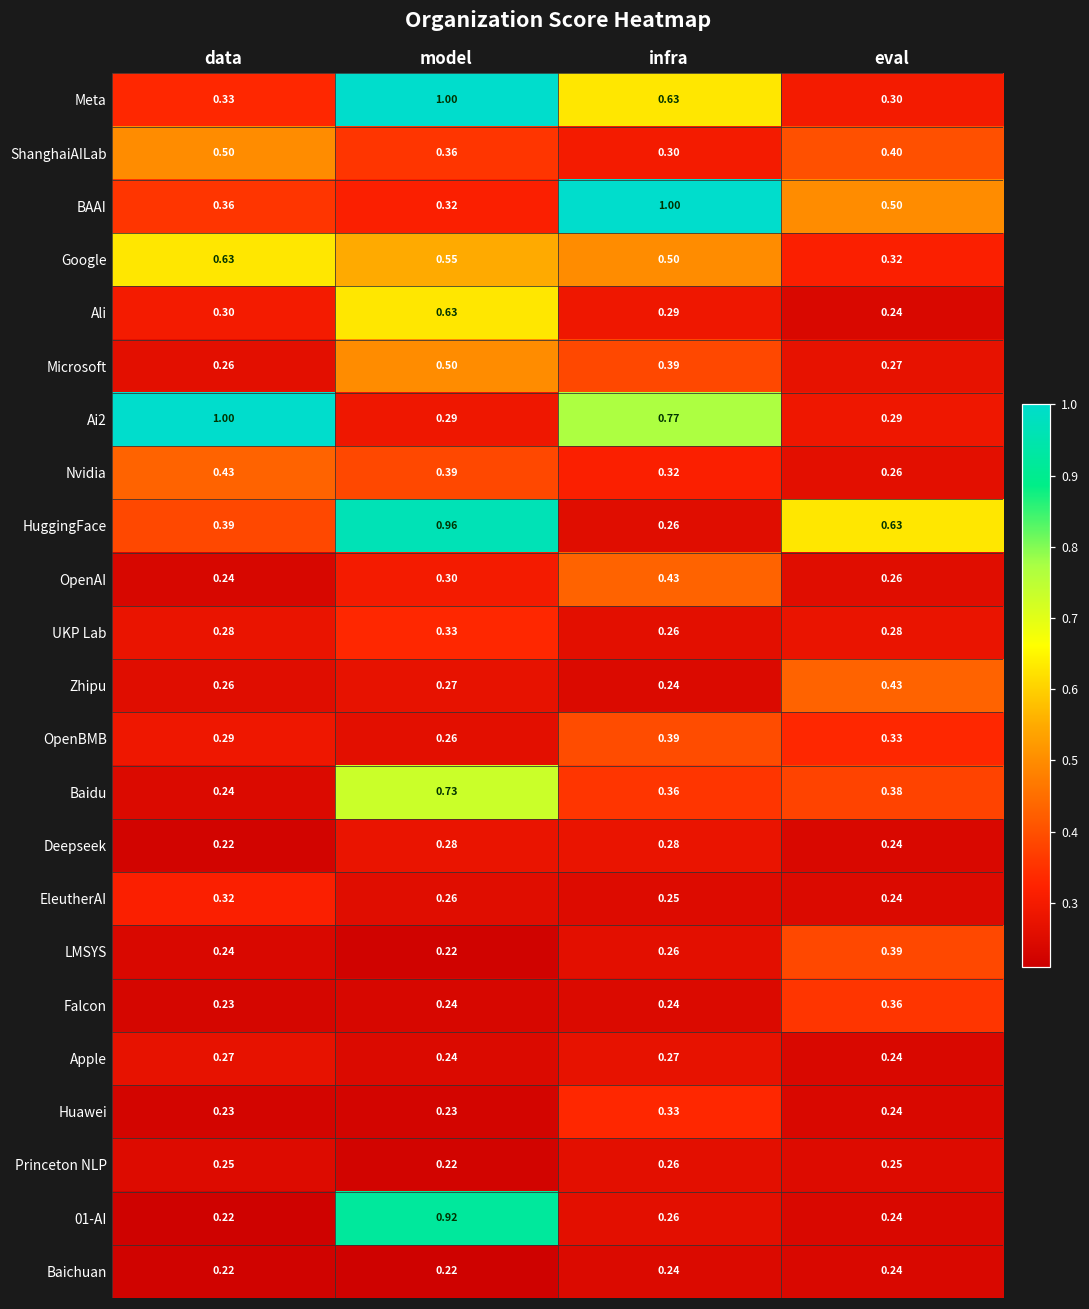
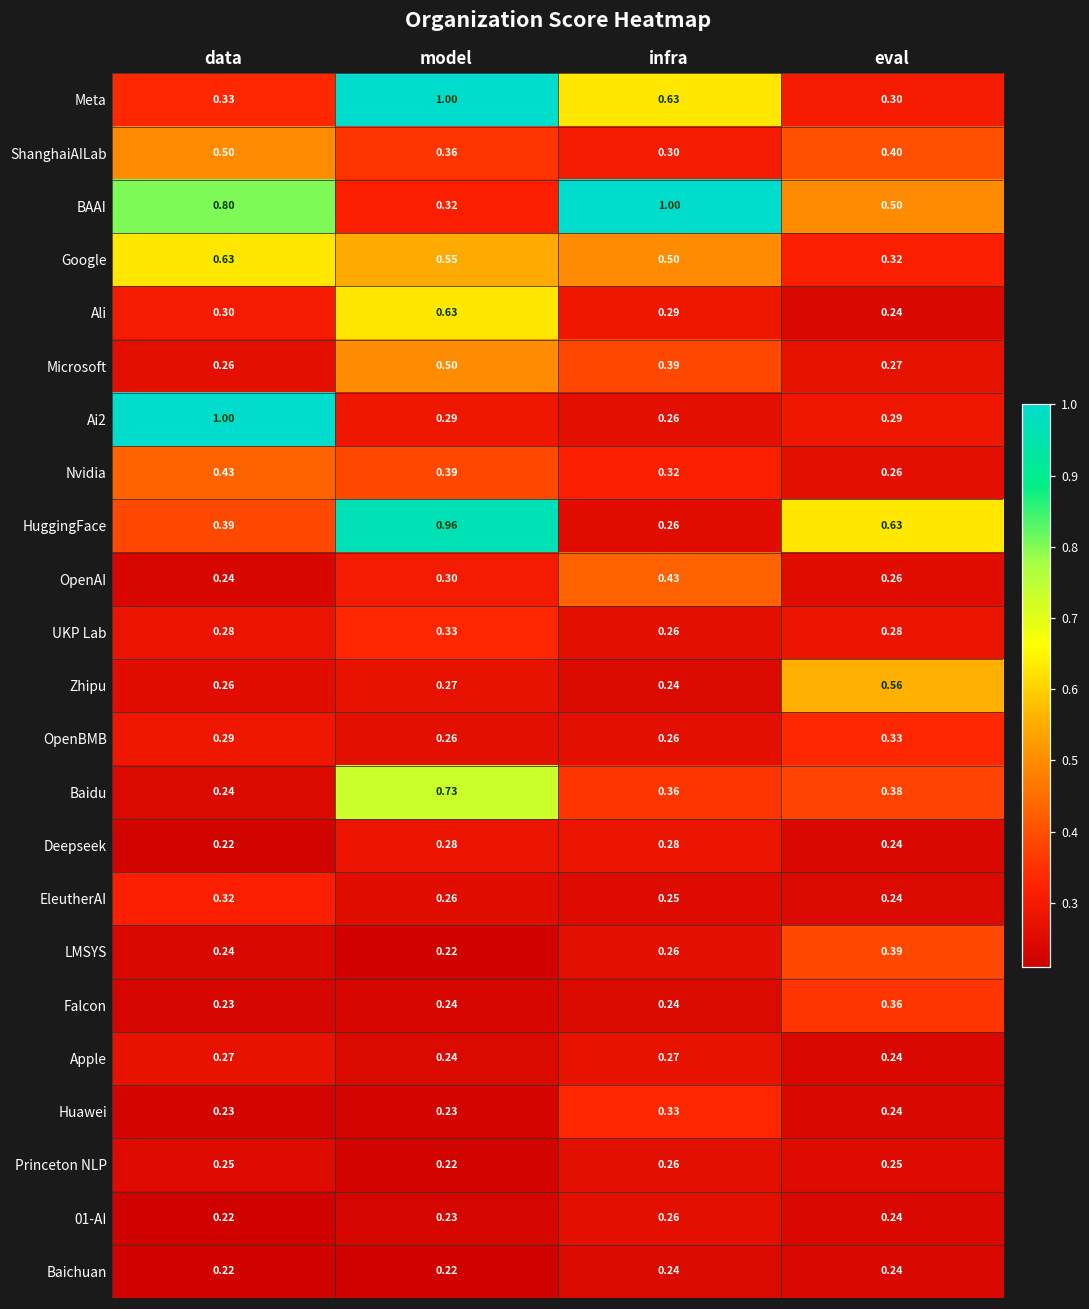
BAAI, data: 0.36 -> 0.80
Ai2, infra: 0.77 -> 0.26
Zhipu, eval: 0.43 -> 0.56
OpenBMB, infra: 0.39 -> 0.26
01-AI, model: 0.92 -> 0.23
